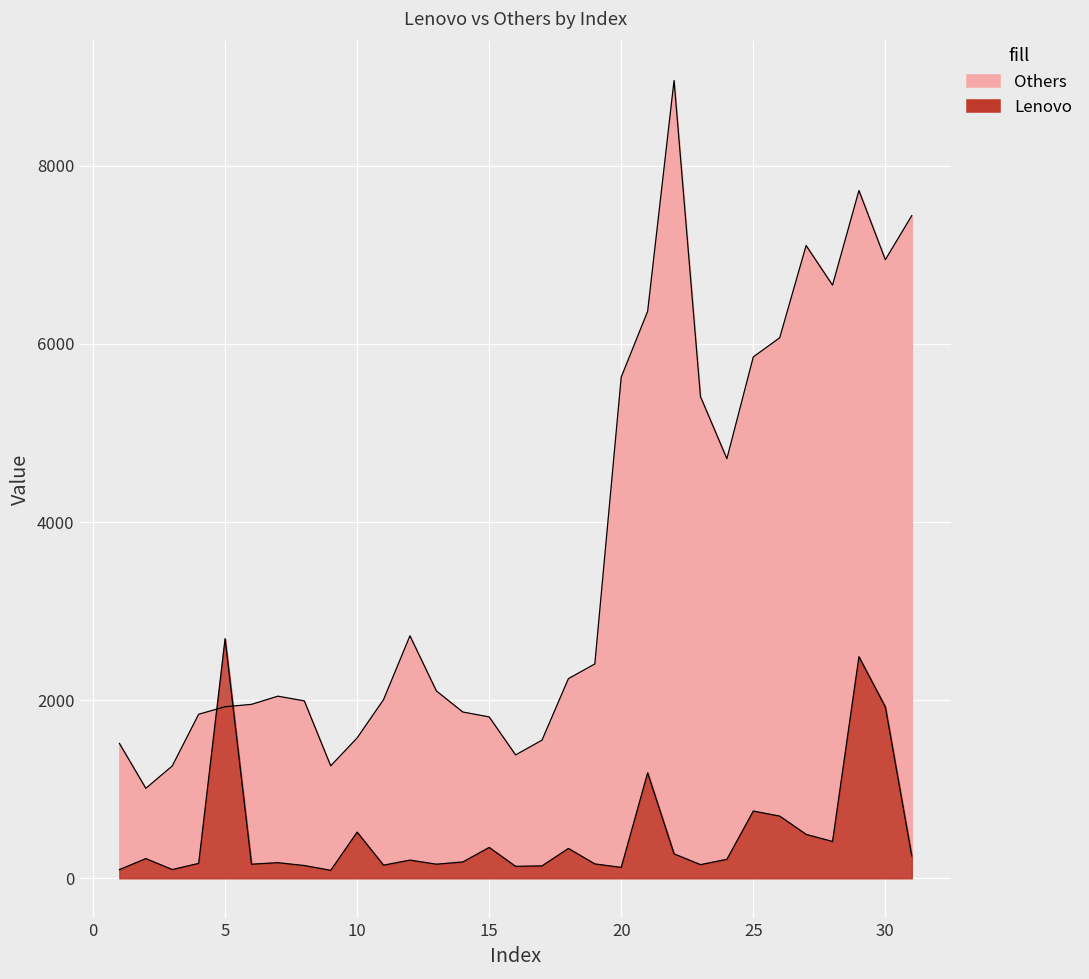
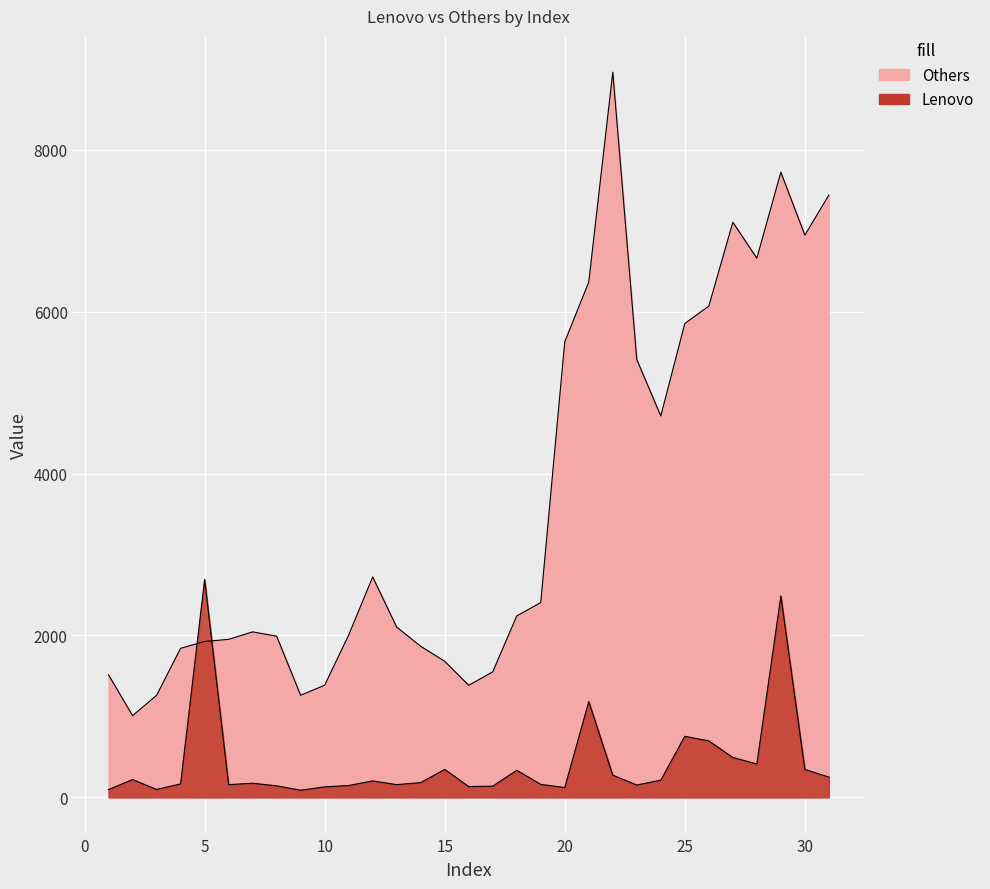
Others, 10: 1600 -> 1400
Lenovo, 10: 500 -> 100
Others, 15: 1800 -> 1700
Lenovo, 30: 1900 -> 300
